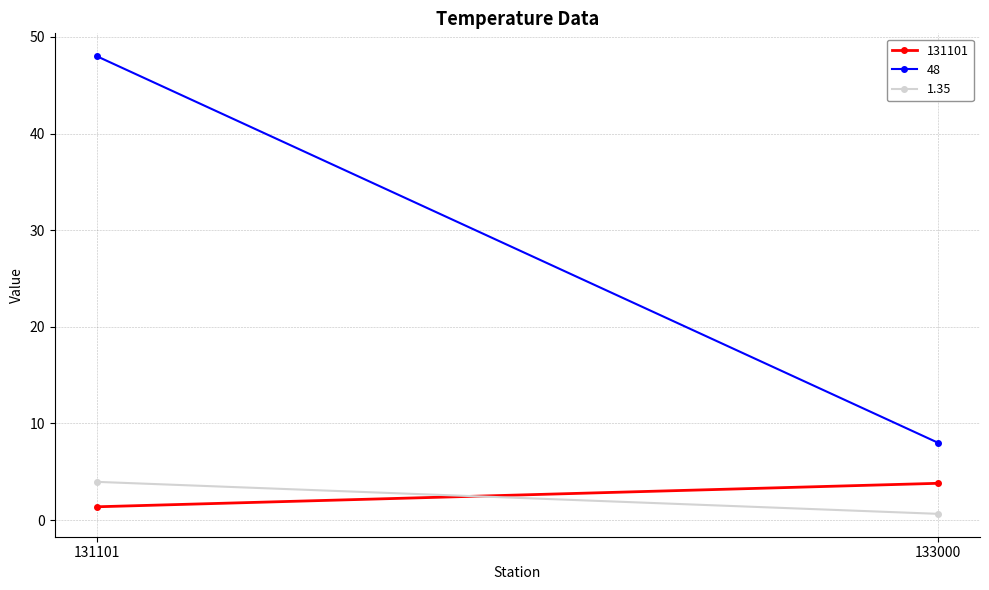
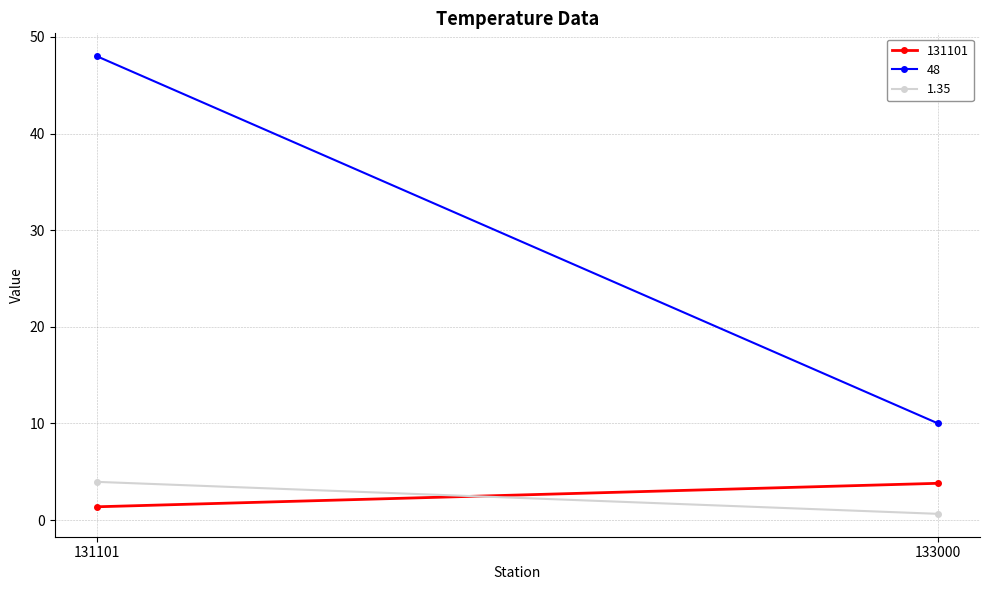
48, 133000: 8 -> 10
